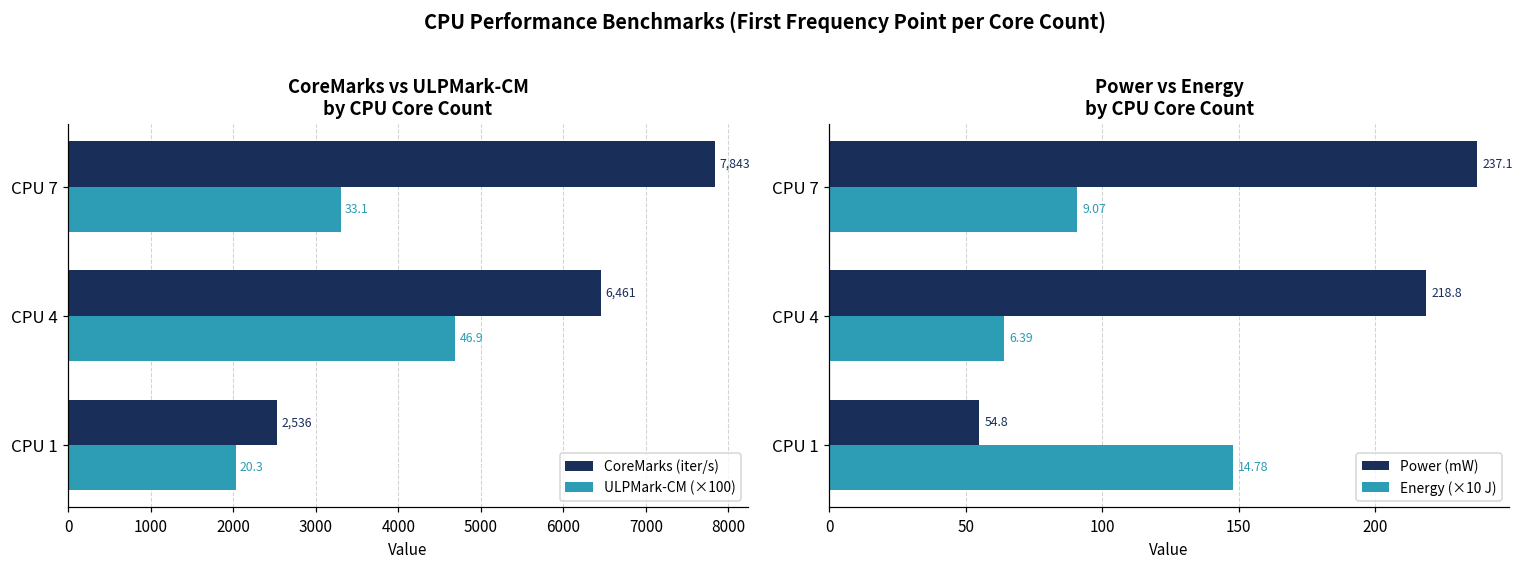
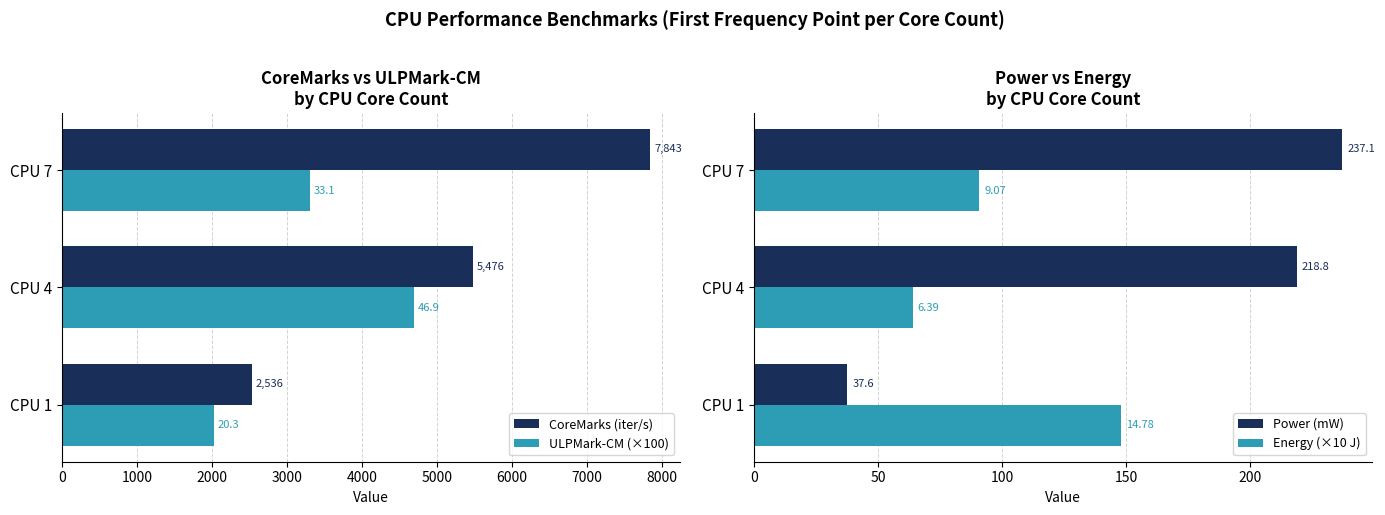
CoreMarks vs ULPMark-CM by CPU Core Count, CoreMarks (iter/s), CPU 4: 6,461 -> 5,476
Power vs Energy by CPU Core Count, Power (mW), CPU 1: 54.8 -> 37.6
